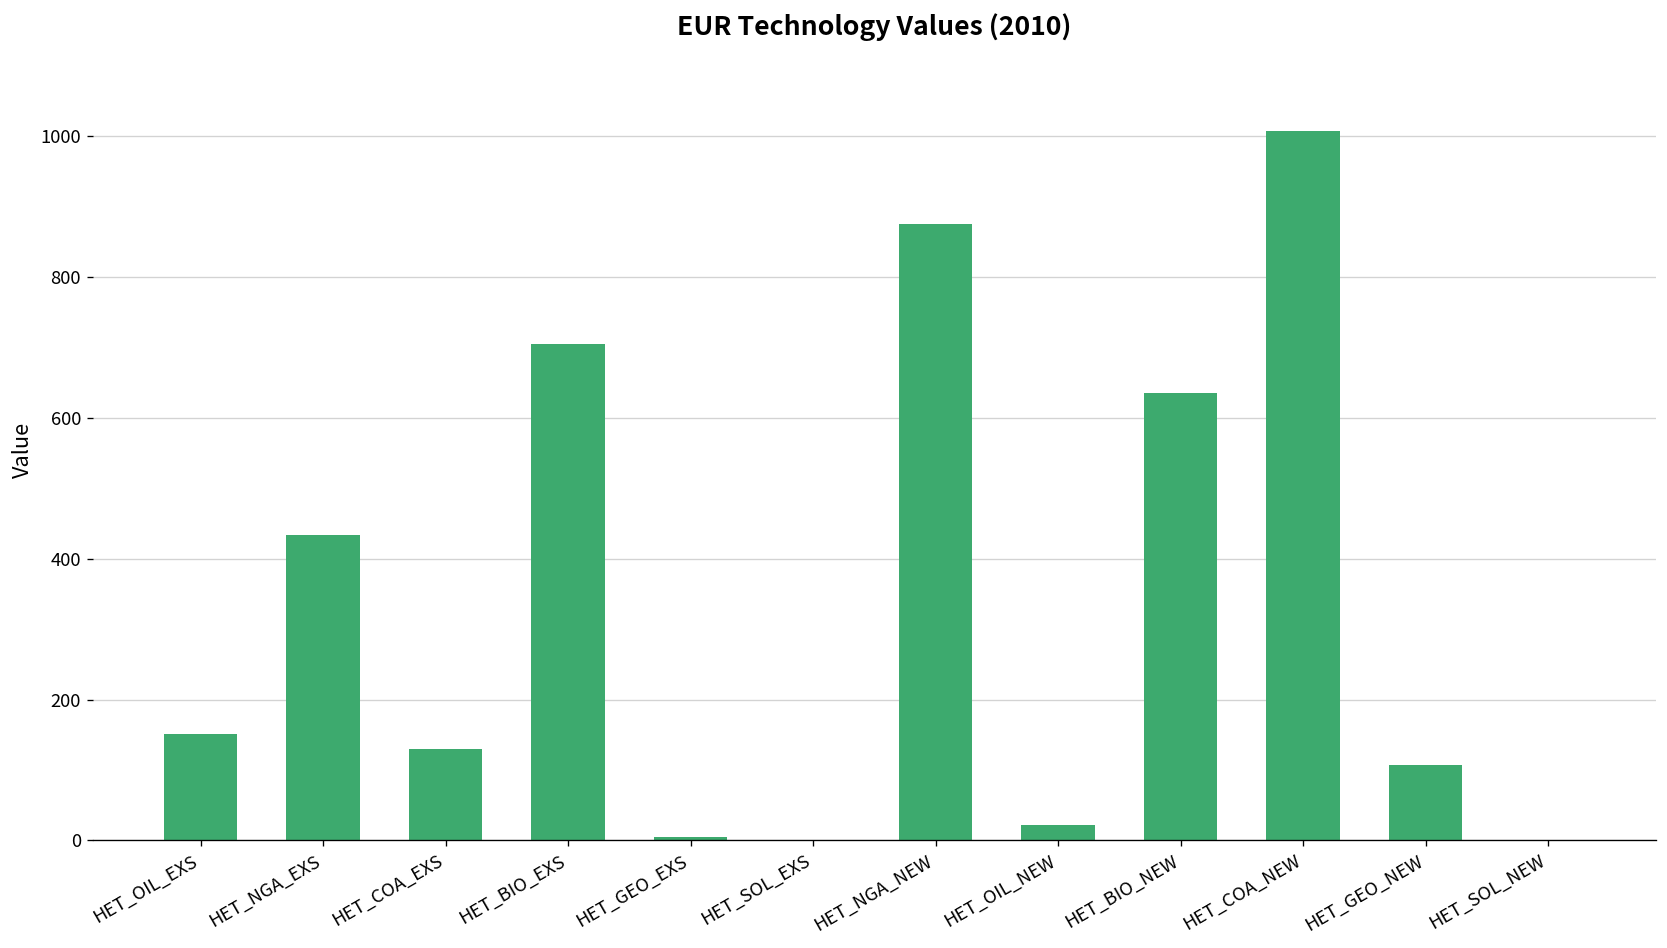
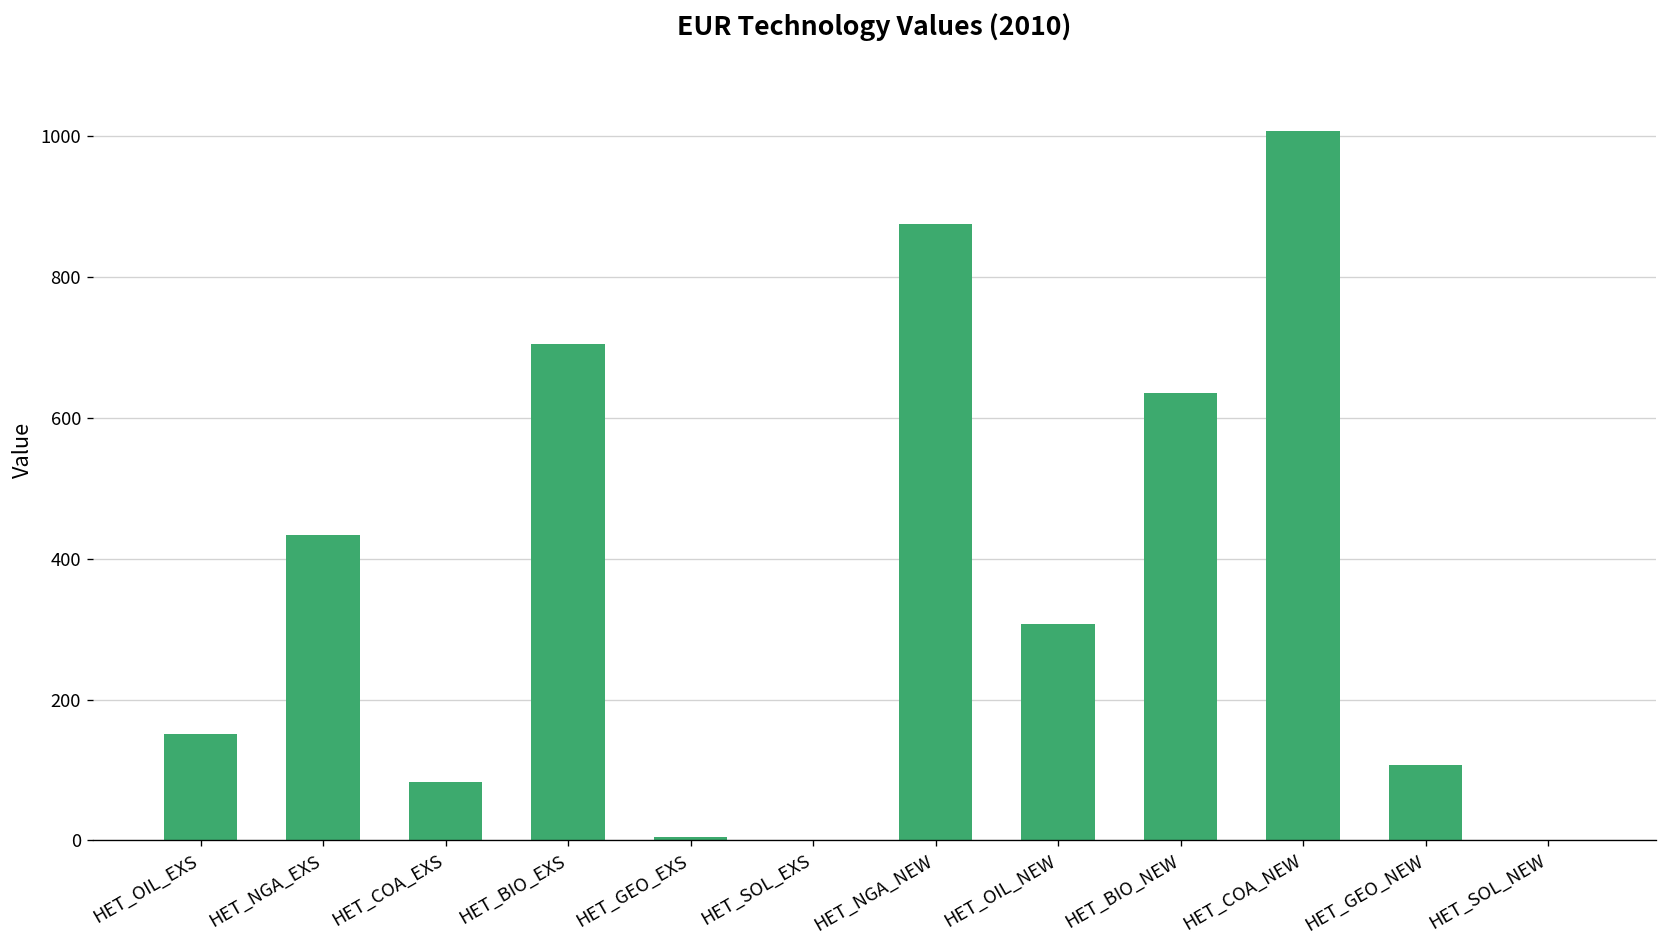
HET_COA_EXS: 130 -> 80
HET_OIL_NEW: 20 -> 310
